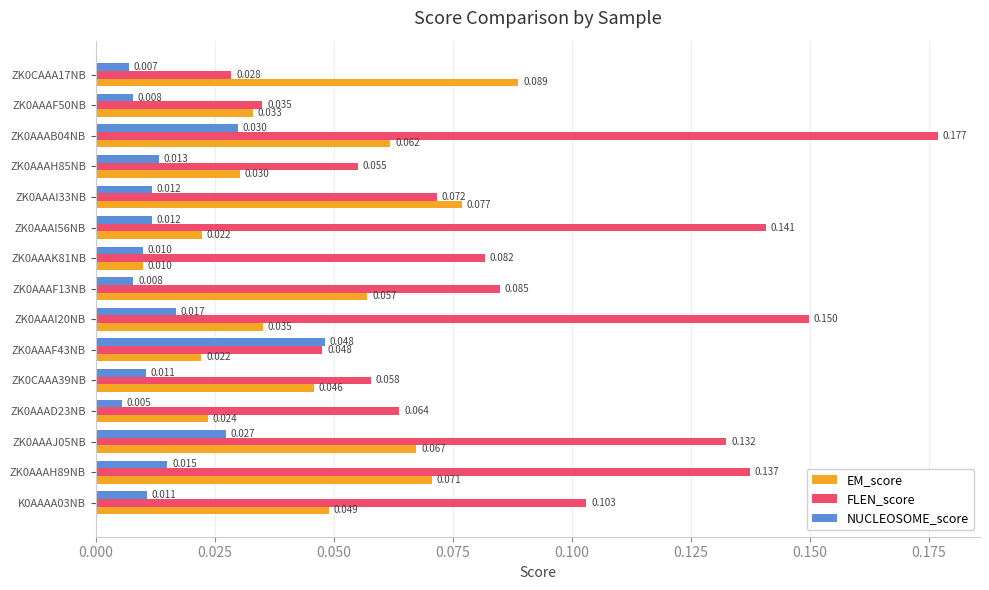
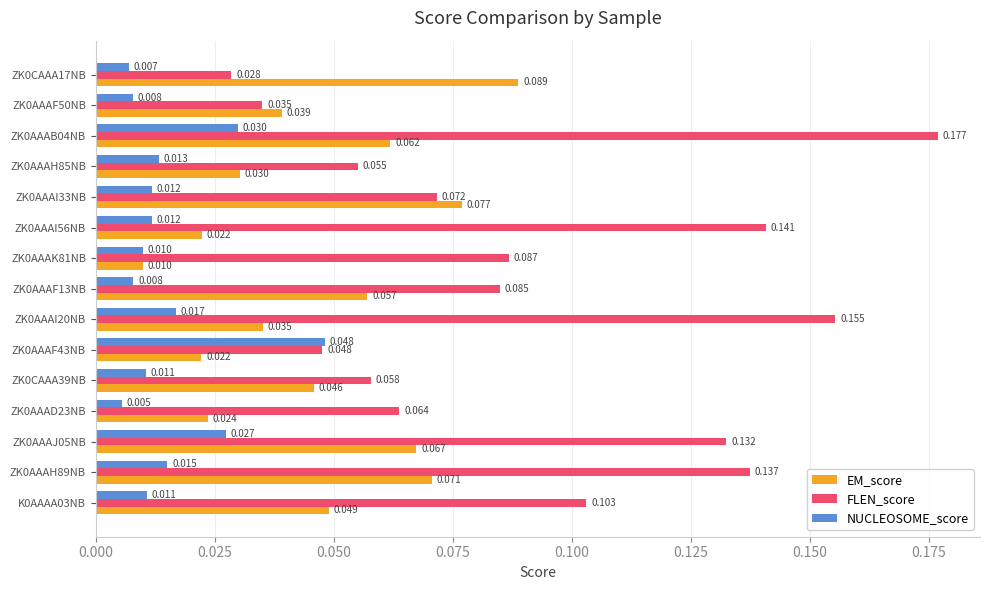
EM_score, ZK0AAAF50NB: 0.033 -> 0.039
FLEN_score, ZK0AAAK81NB: 0.082 -> 0.087
FLEN_score, ZK0AAAI20NB: 0.150 -> 0.155
